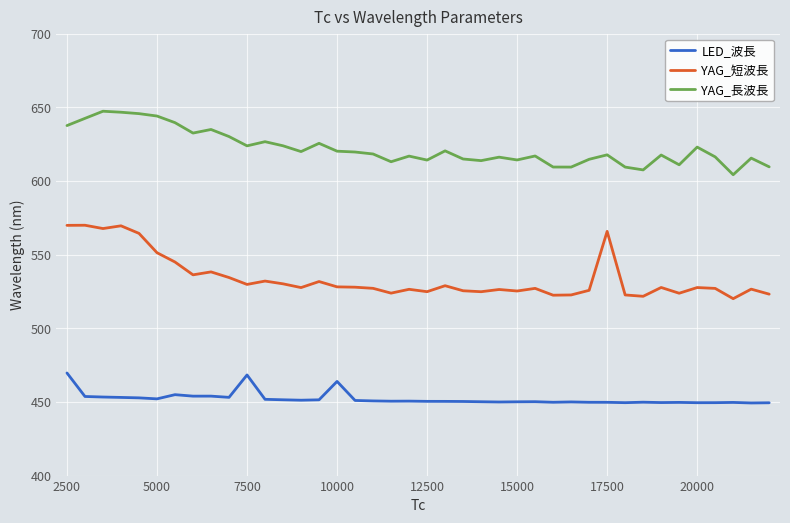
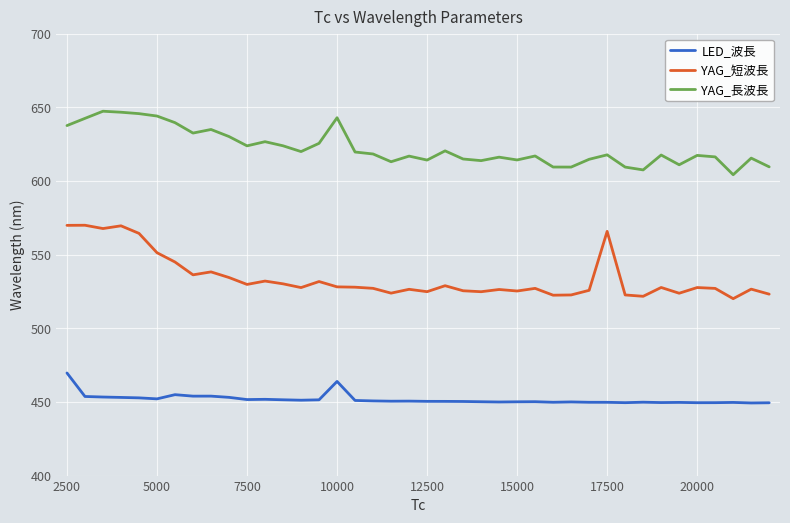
LED_波長, 7500: 468 -> 452
YAG_長波長, 10000: 620 -> 643
YAG_長波長, 20000: 623 -> 617
